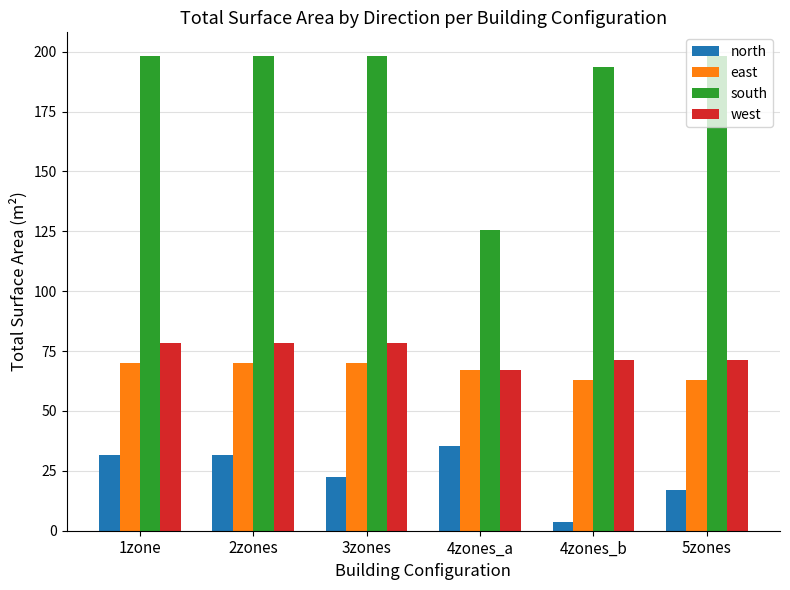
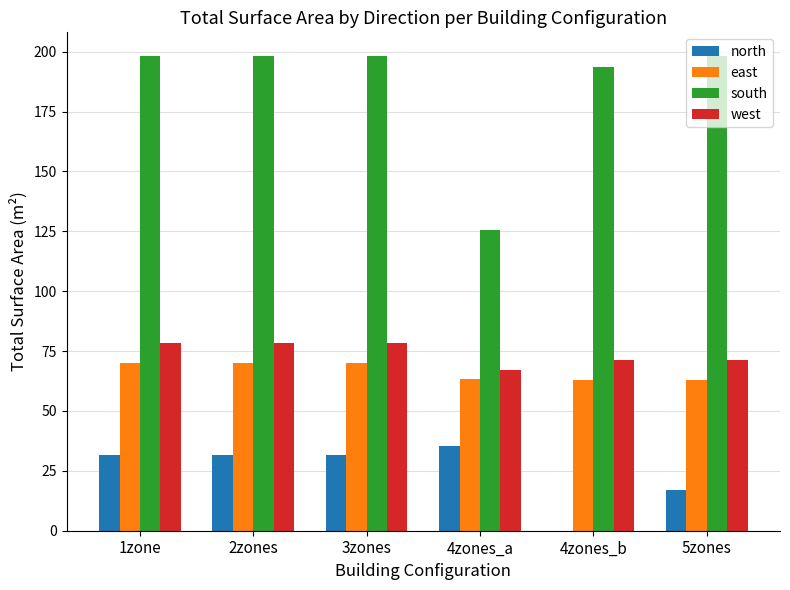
north, 3zones: 23 -> 32
east, 4zones_a: 67 -> 64
north, 4zones_b: 4 -> 0
